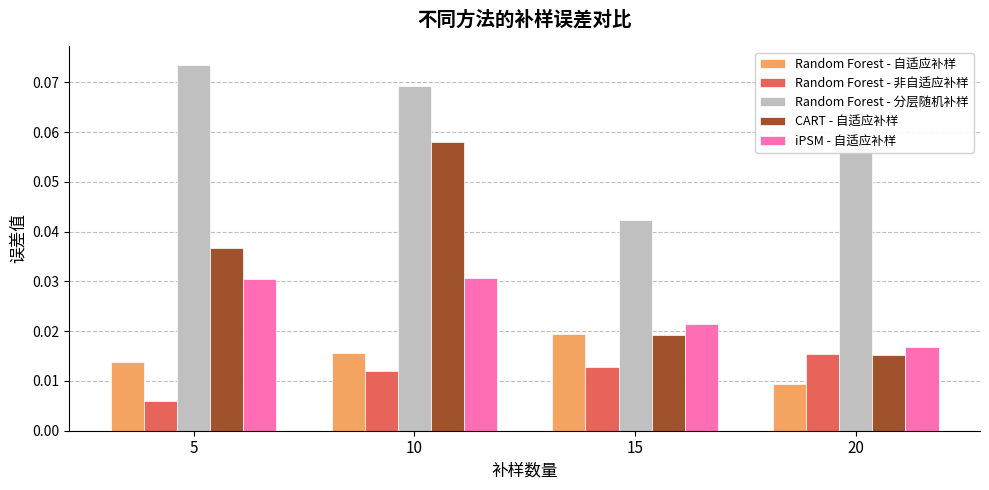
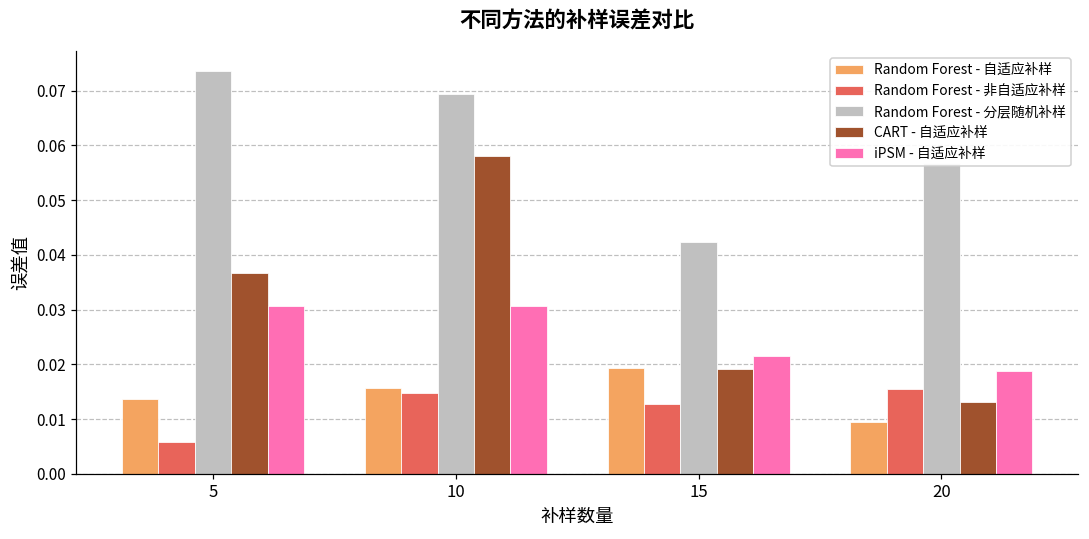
Random Forest - 非自适应补样, 10: 0.012 -> 0.015
CART - 自适应补样, 20: 0.015 -> 0.013
iPSM - 自适应补样, 20: 0.017 -> 0.019
